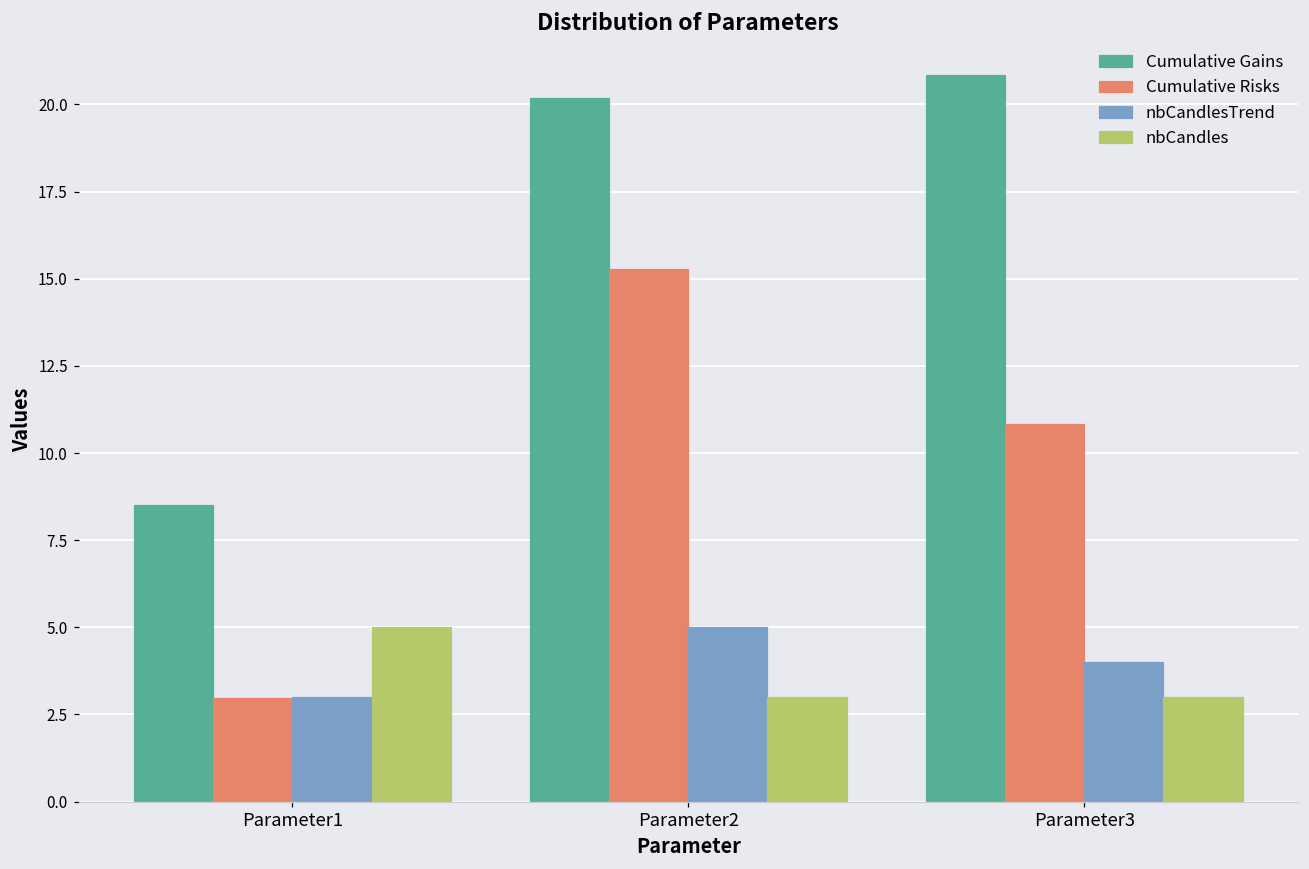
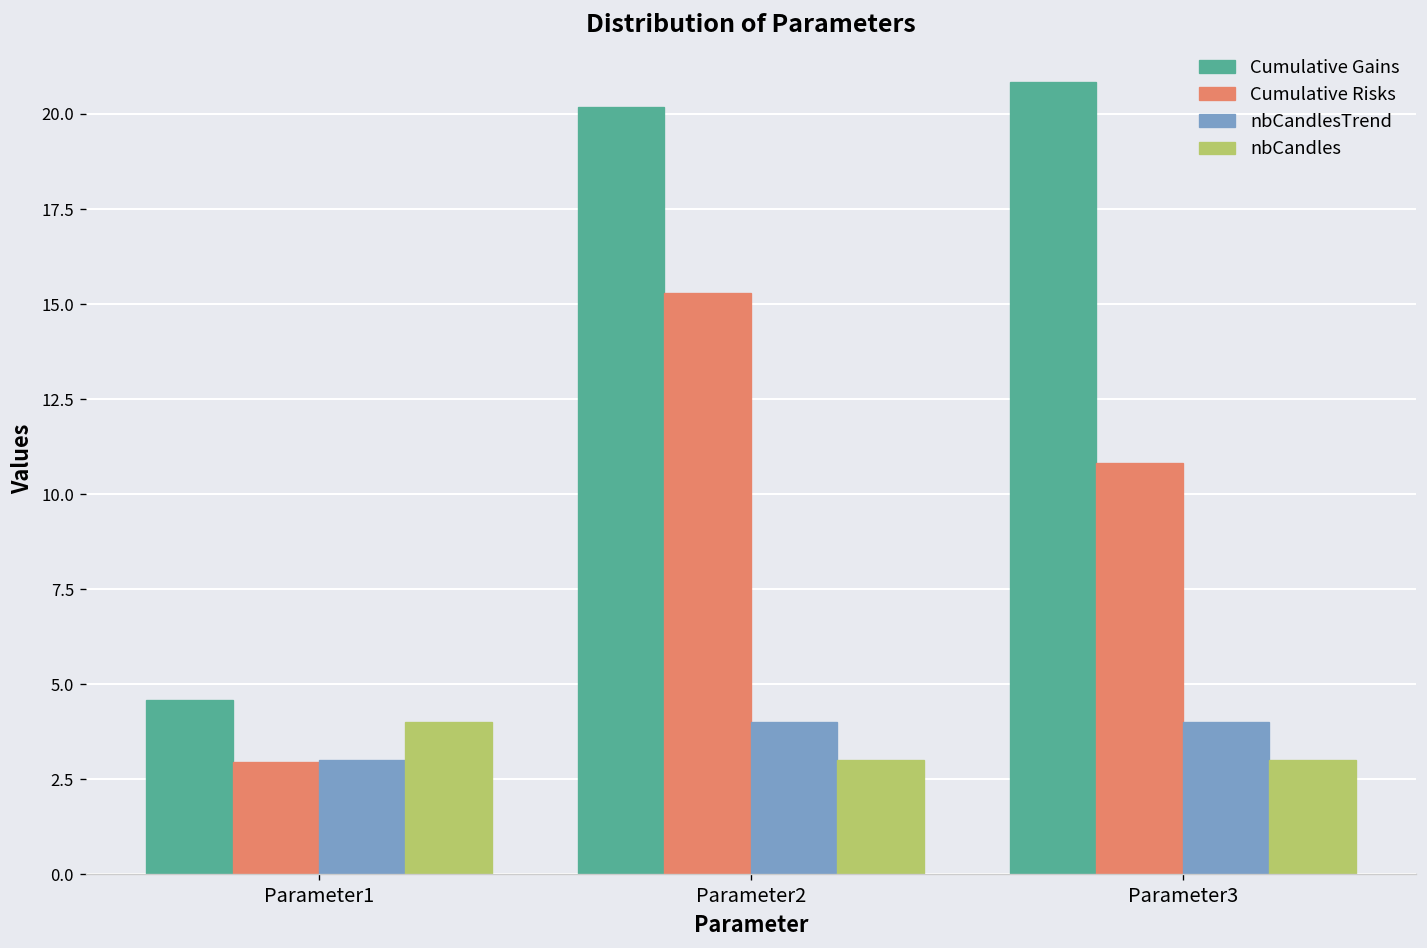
Cumulative Gains, Parameter1: 8.5 -> 4.6
nbCandles, Parameter1: 5 -> 4
nbCandlesTrend, Parameter2: 5 -> 4
